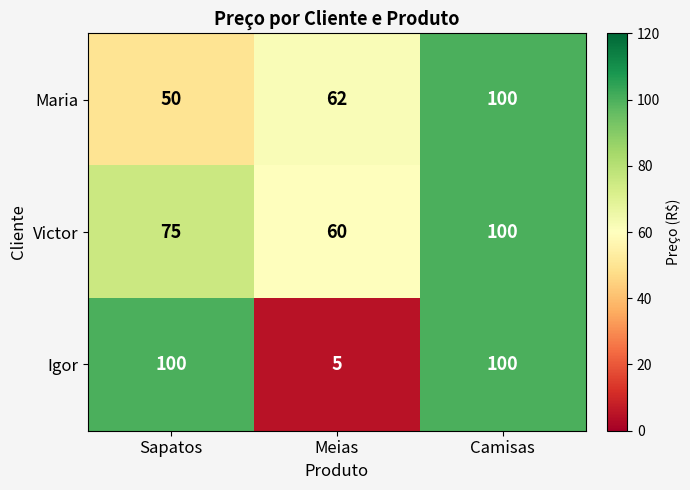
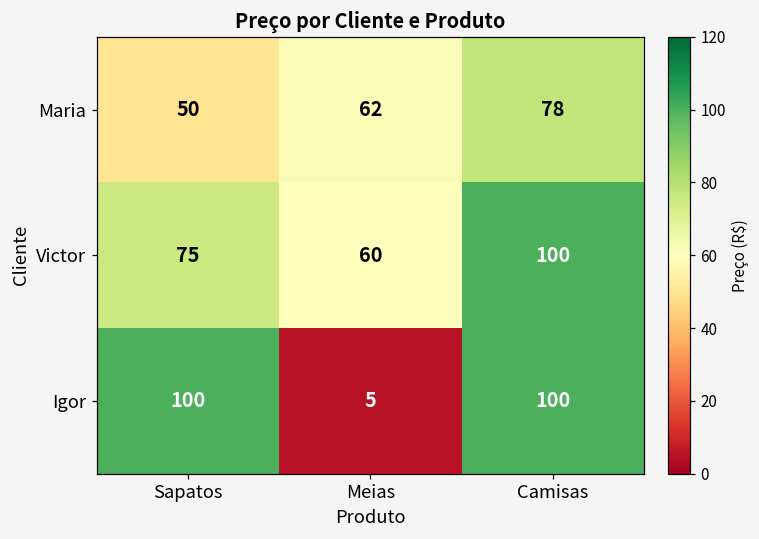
Maria, Camisas: 100 -> 78
